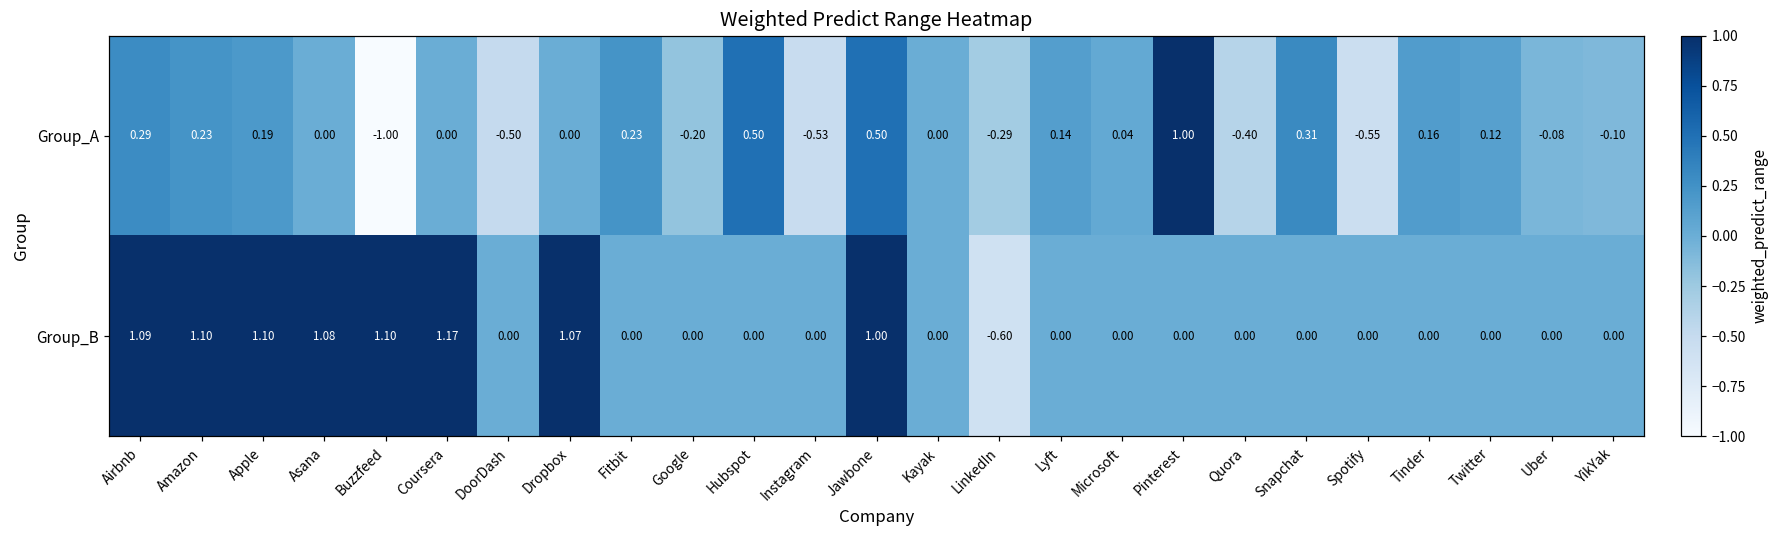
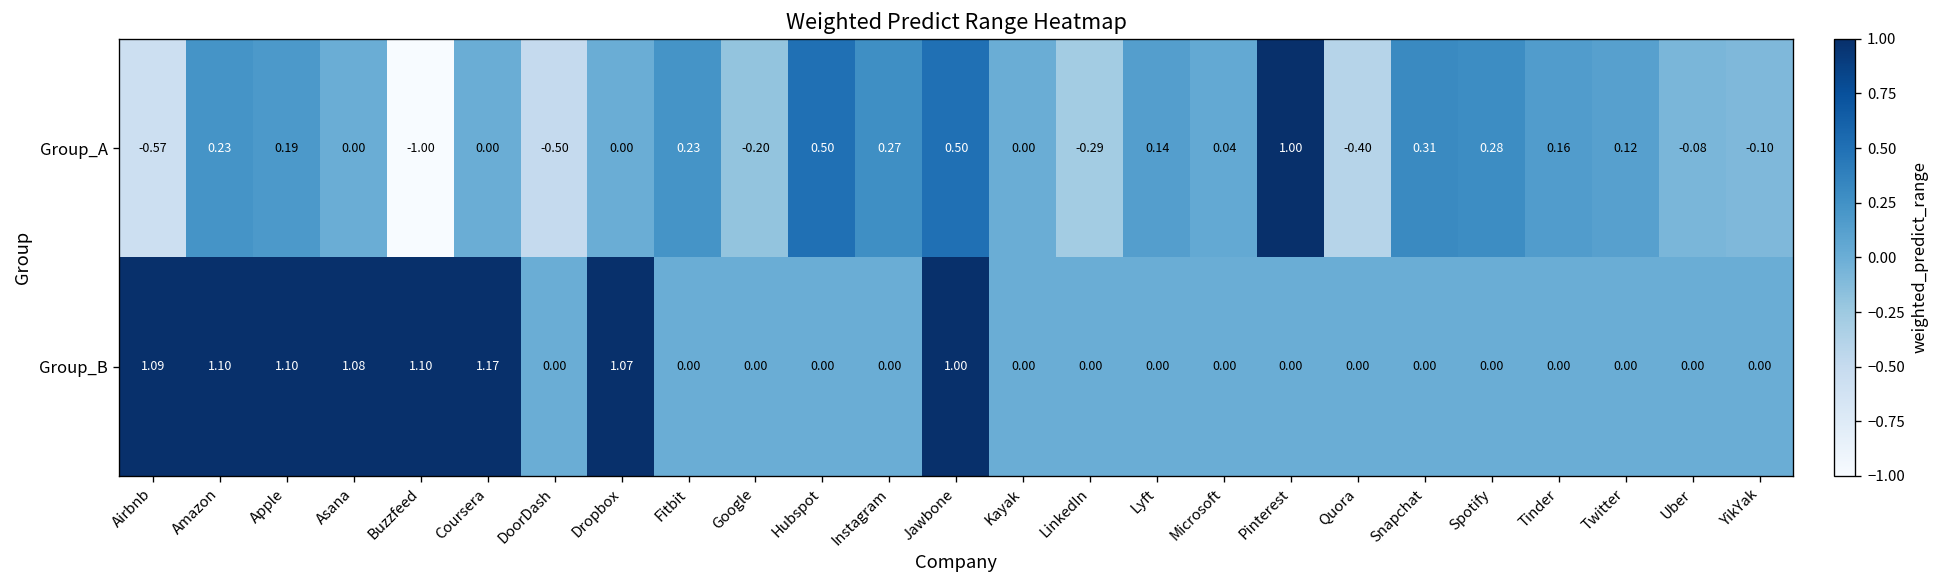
Group_A, Airbnb: 0.29 -> -0.57
Group_A, Instagram: -0.53 -> 0.27
Group_A, Spotify: -0.55 -> 0.28
Group_B, LinkedIn: -0.60 -> 0.00
